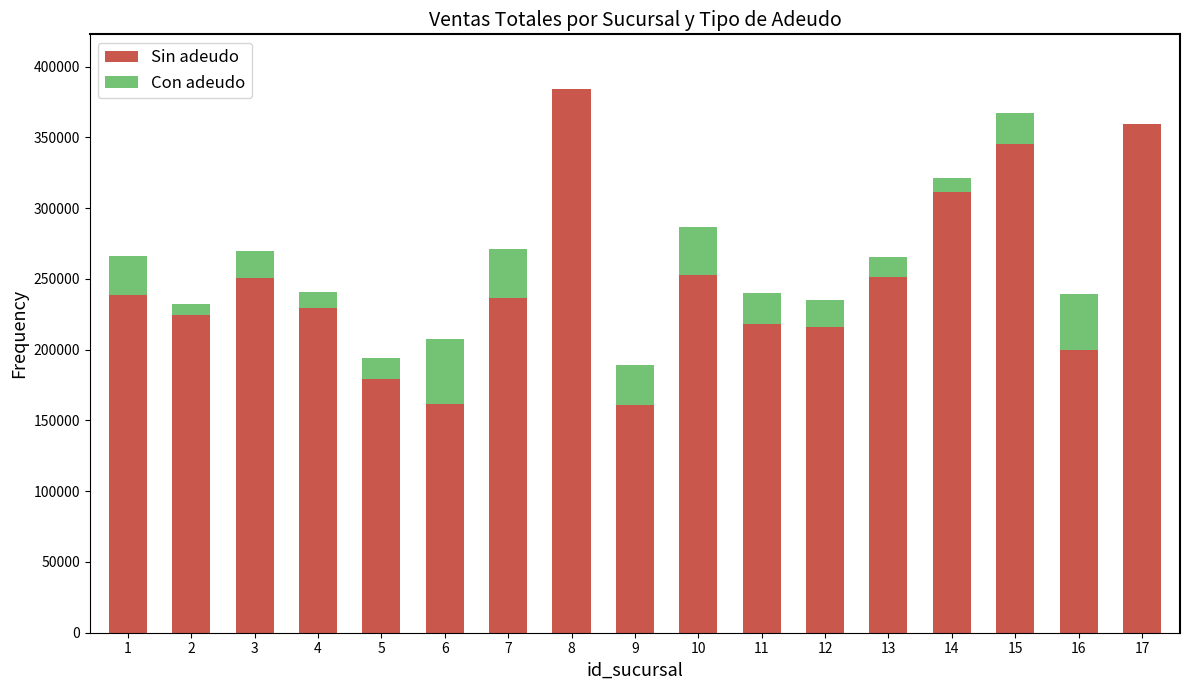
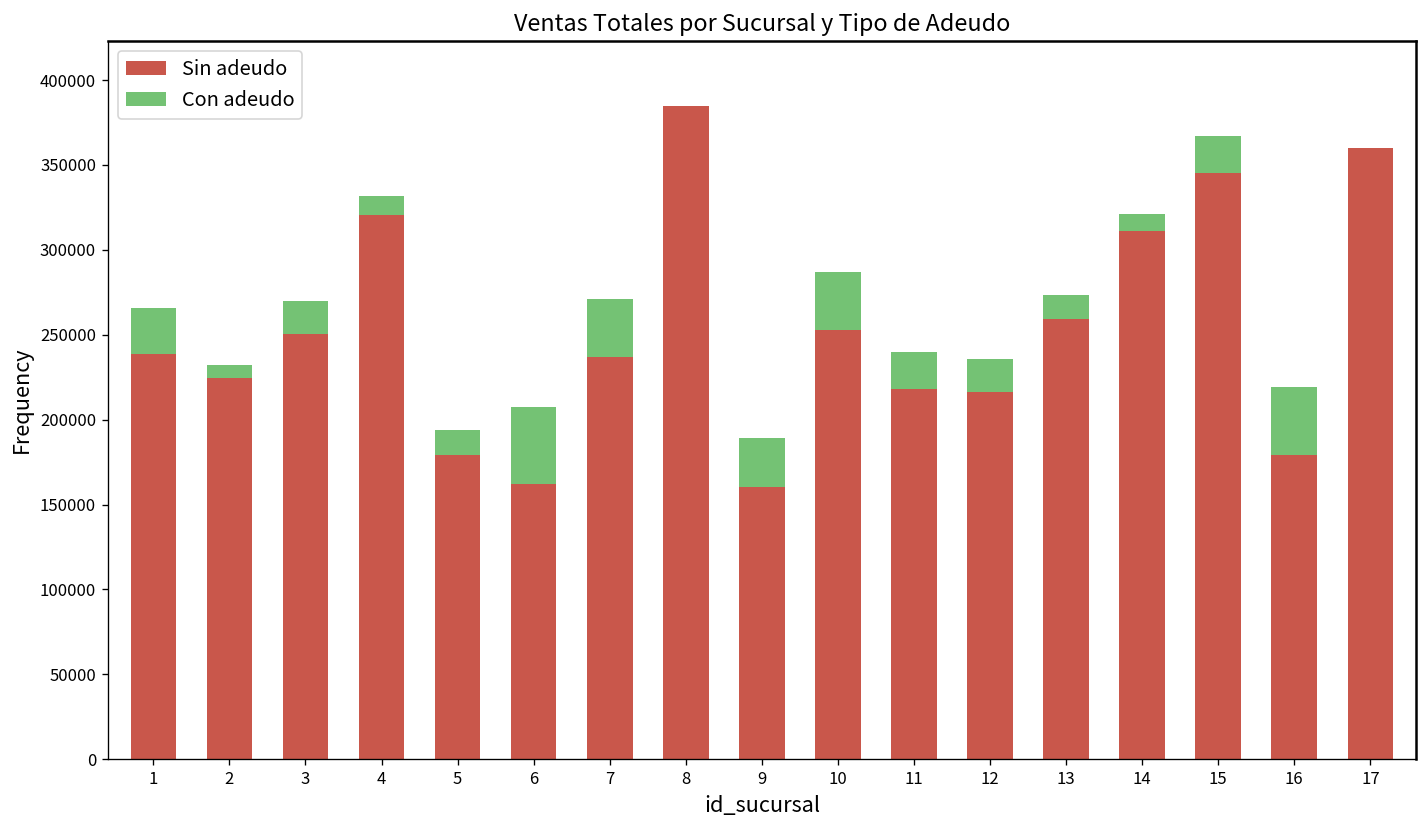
Sin adeudo, 4: 229000 -> 320000
Sin adeudo, 13: 251000 -> 259000
Sin adeudo, 16: 200000 -> 179000
